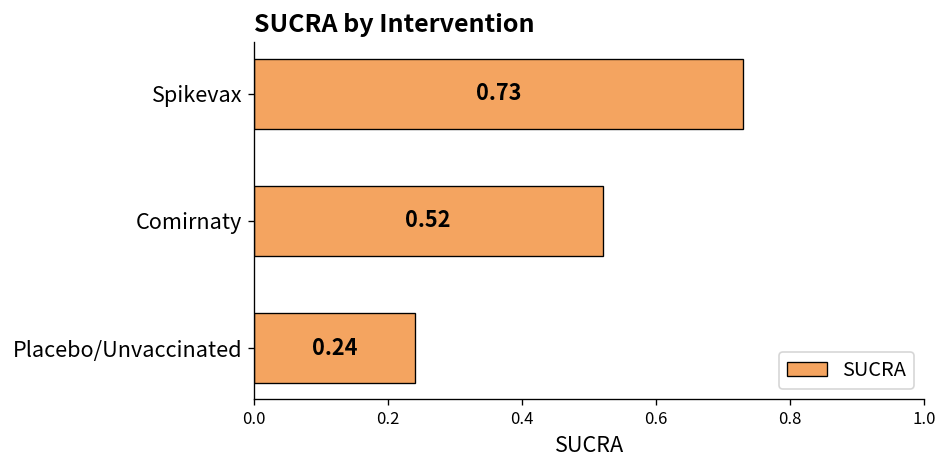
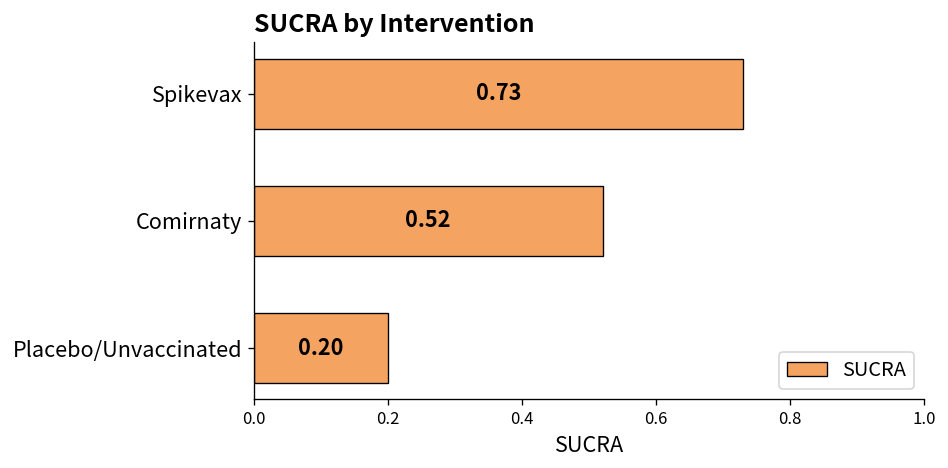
Placebo/Unvaccinated: 0.24 -> 0.20
